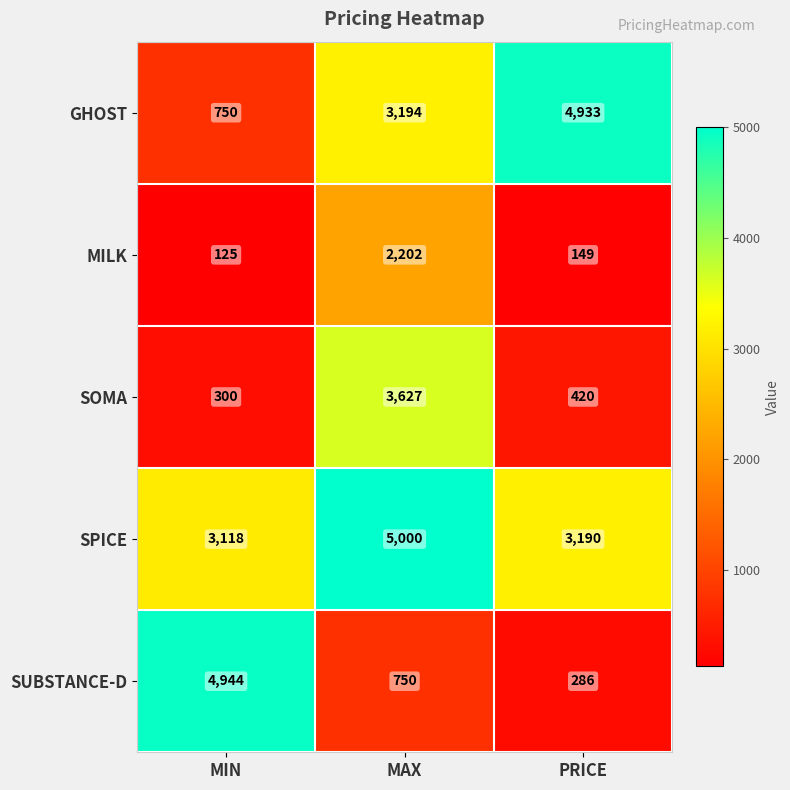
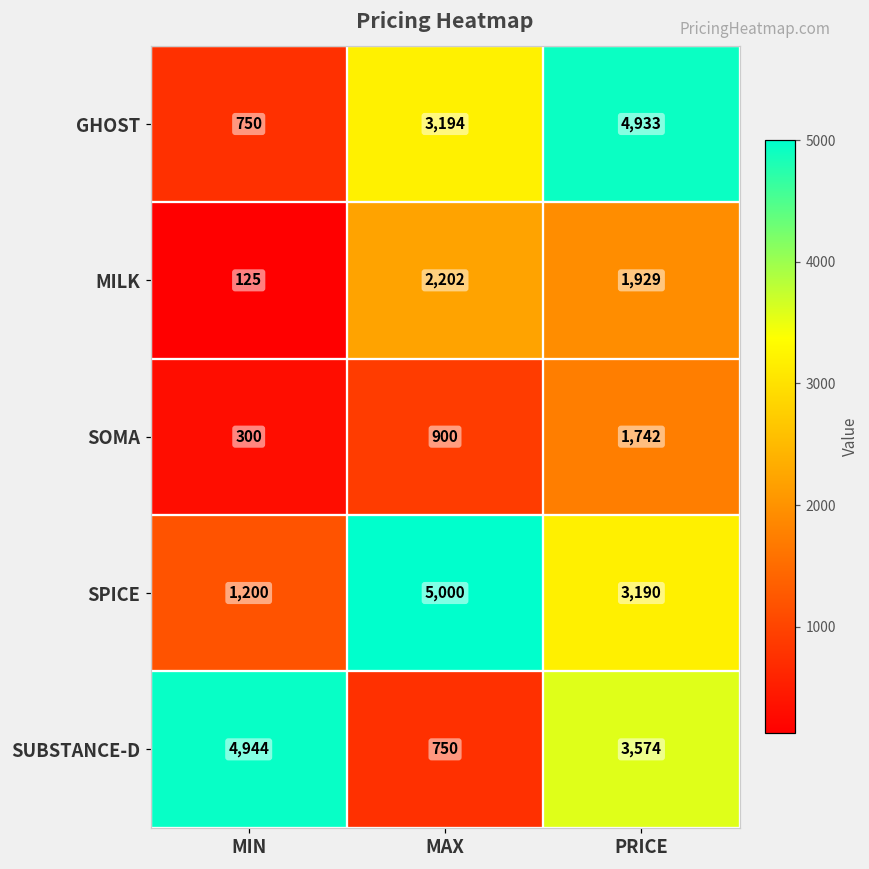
MILK, PRICE: 149 -> 1,929
SOMA, MAX: 3,627 -> 900
SOMA, PRICE: 420 -> 1,742
SPICE, MIN: 3,118 -> 1,200
SUBSTANCE-D, PRICE: 286 -> 3,574
